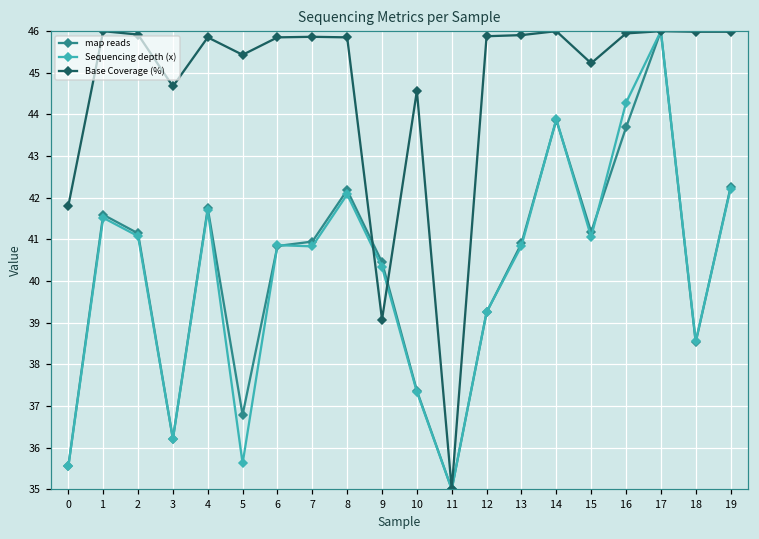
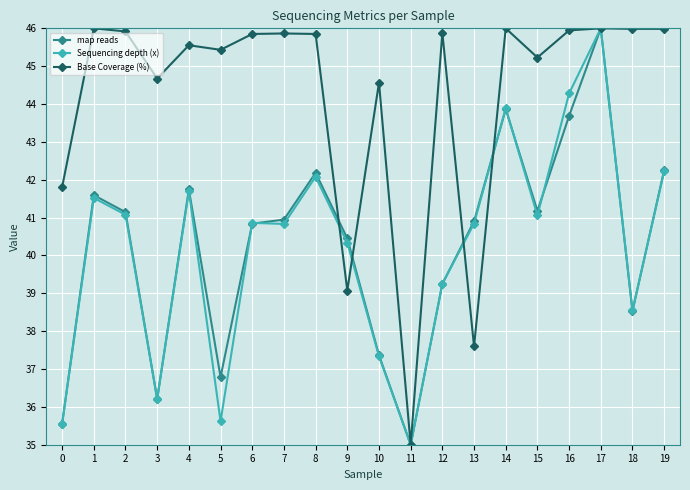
Base Coverage (%), 4: 45.9 -> 45.6
Base Coverage (%), 13: 45.9 -> 37.6
